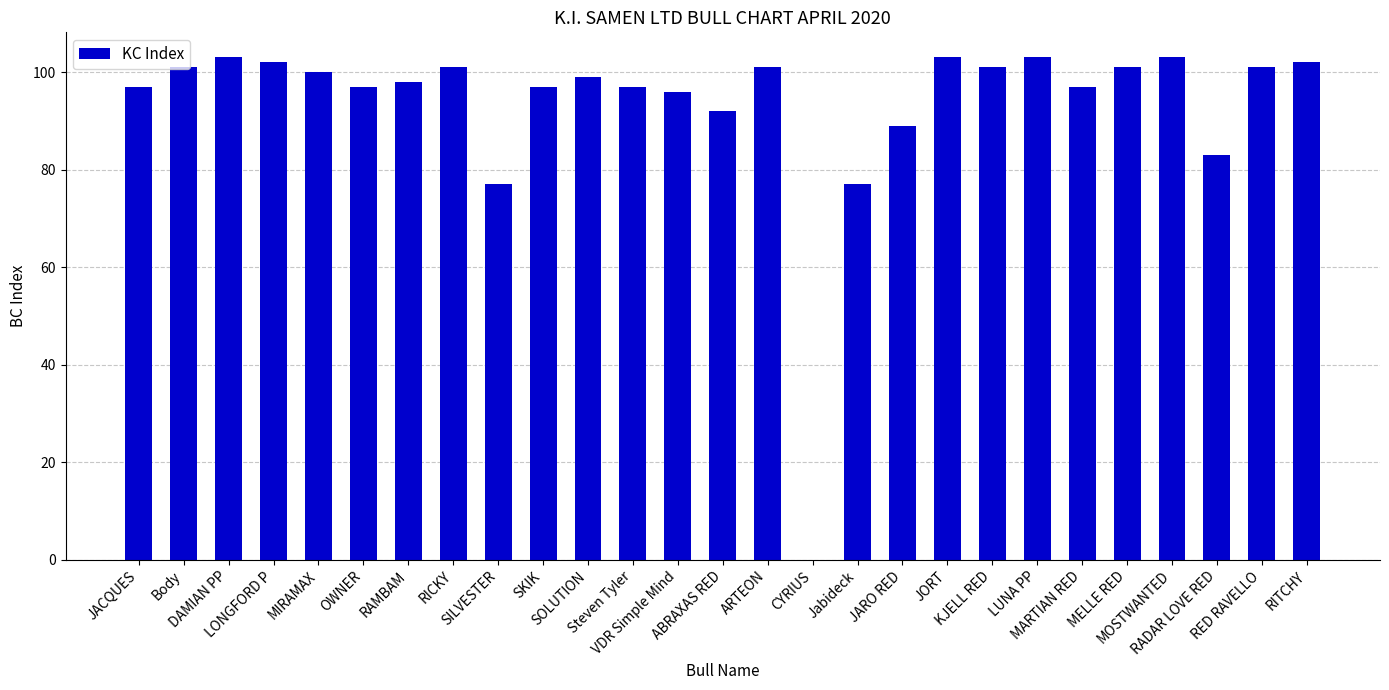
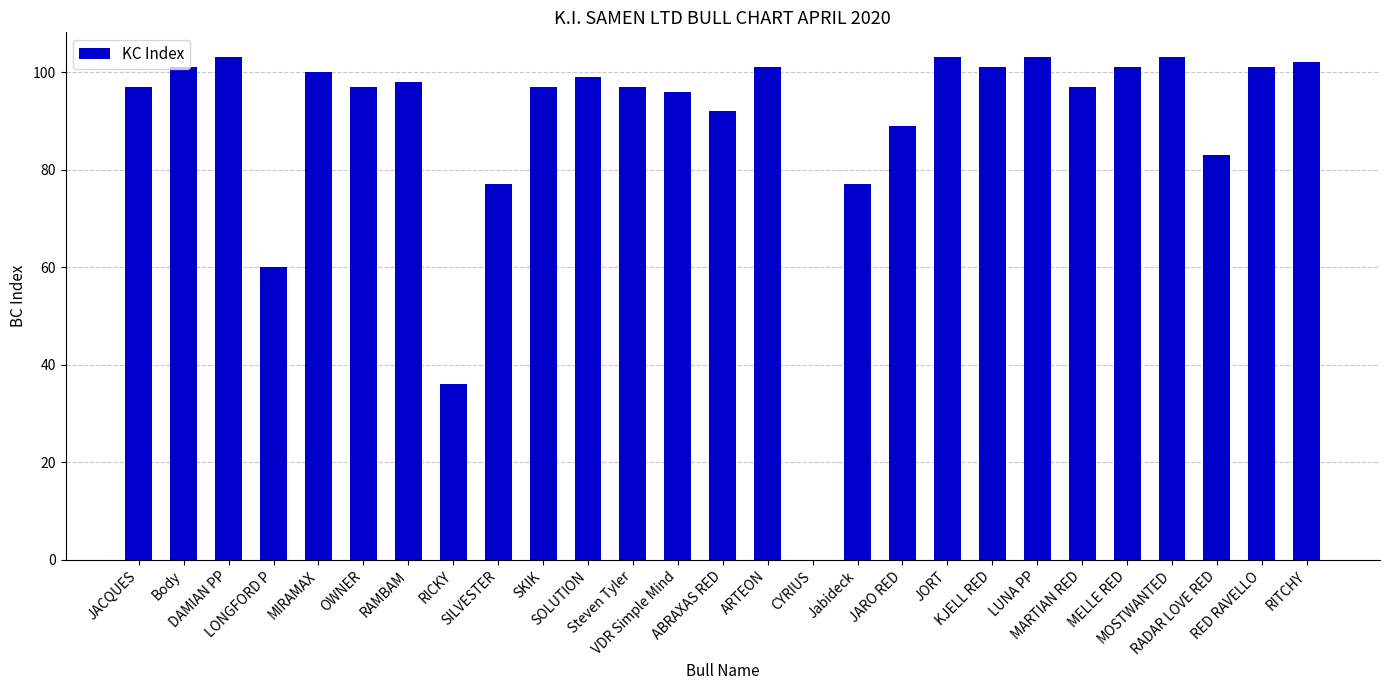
LONGFORD P: 102 -> 60
RICKY: 101 -> 36
